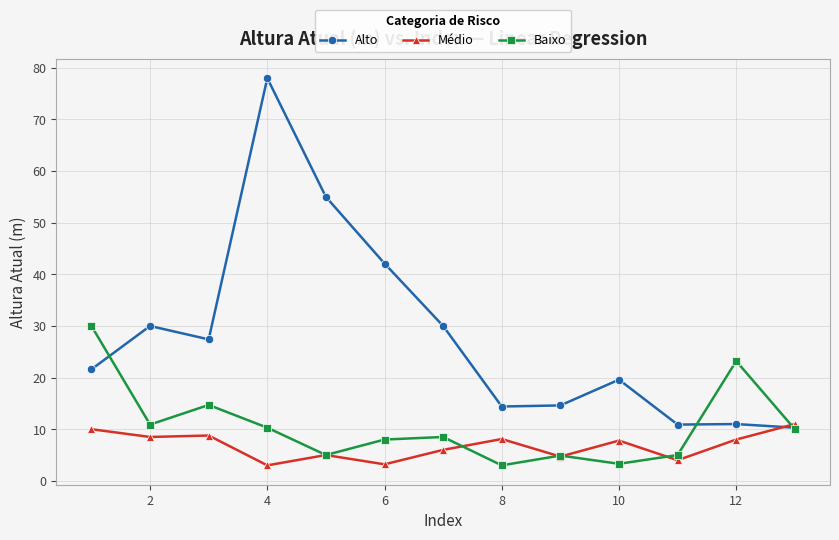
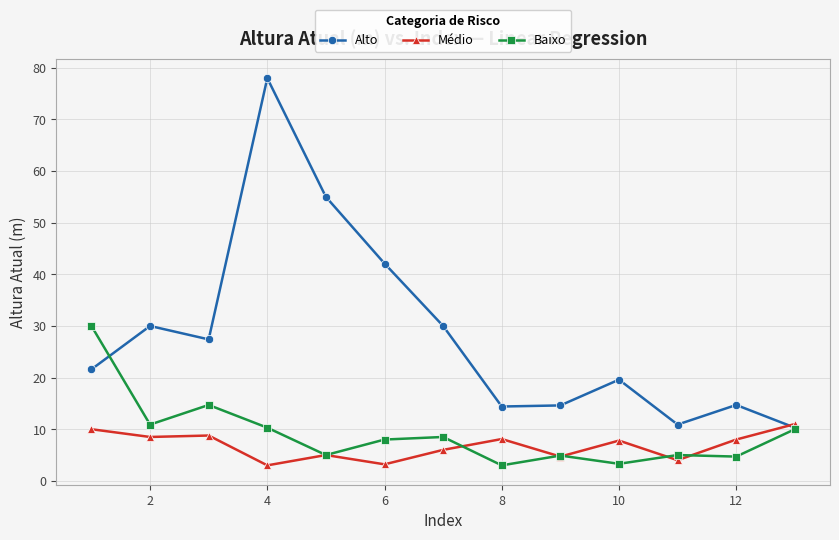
Alto, 12: 11 -> 15
Baixo, 12: 23 -> 5
